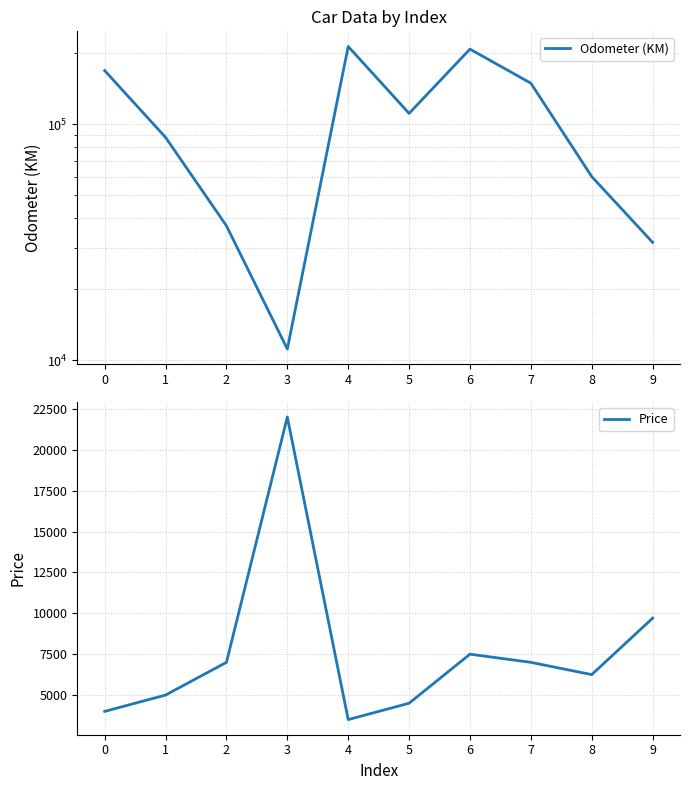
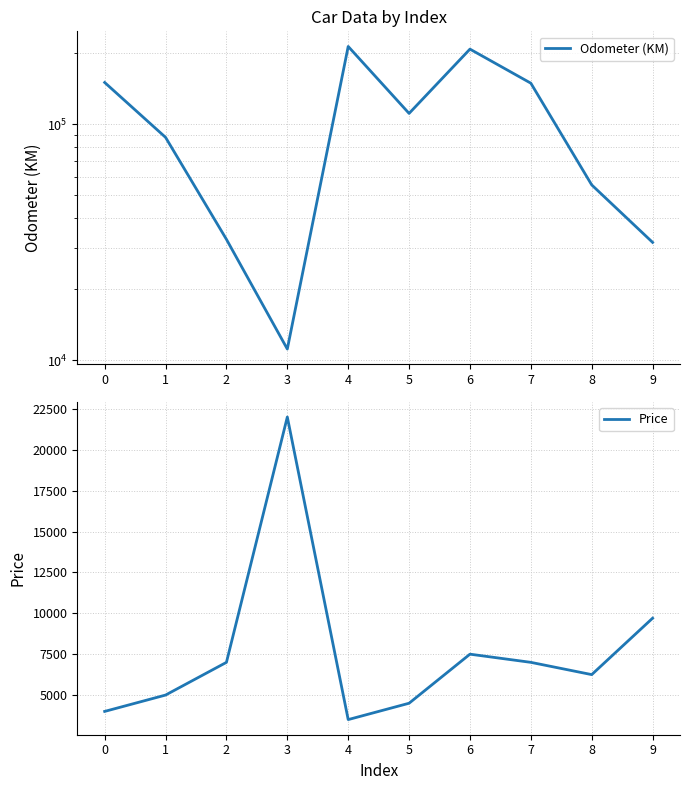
Car Data by Index, 0: 170000 -> 150000
Car Data by Index, 2: 37000 -> 33000
Car Data by Index, 8: 60000 -> 55000
